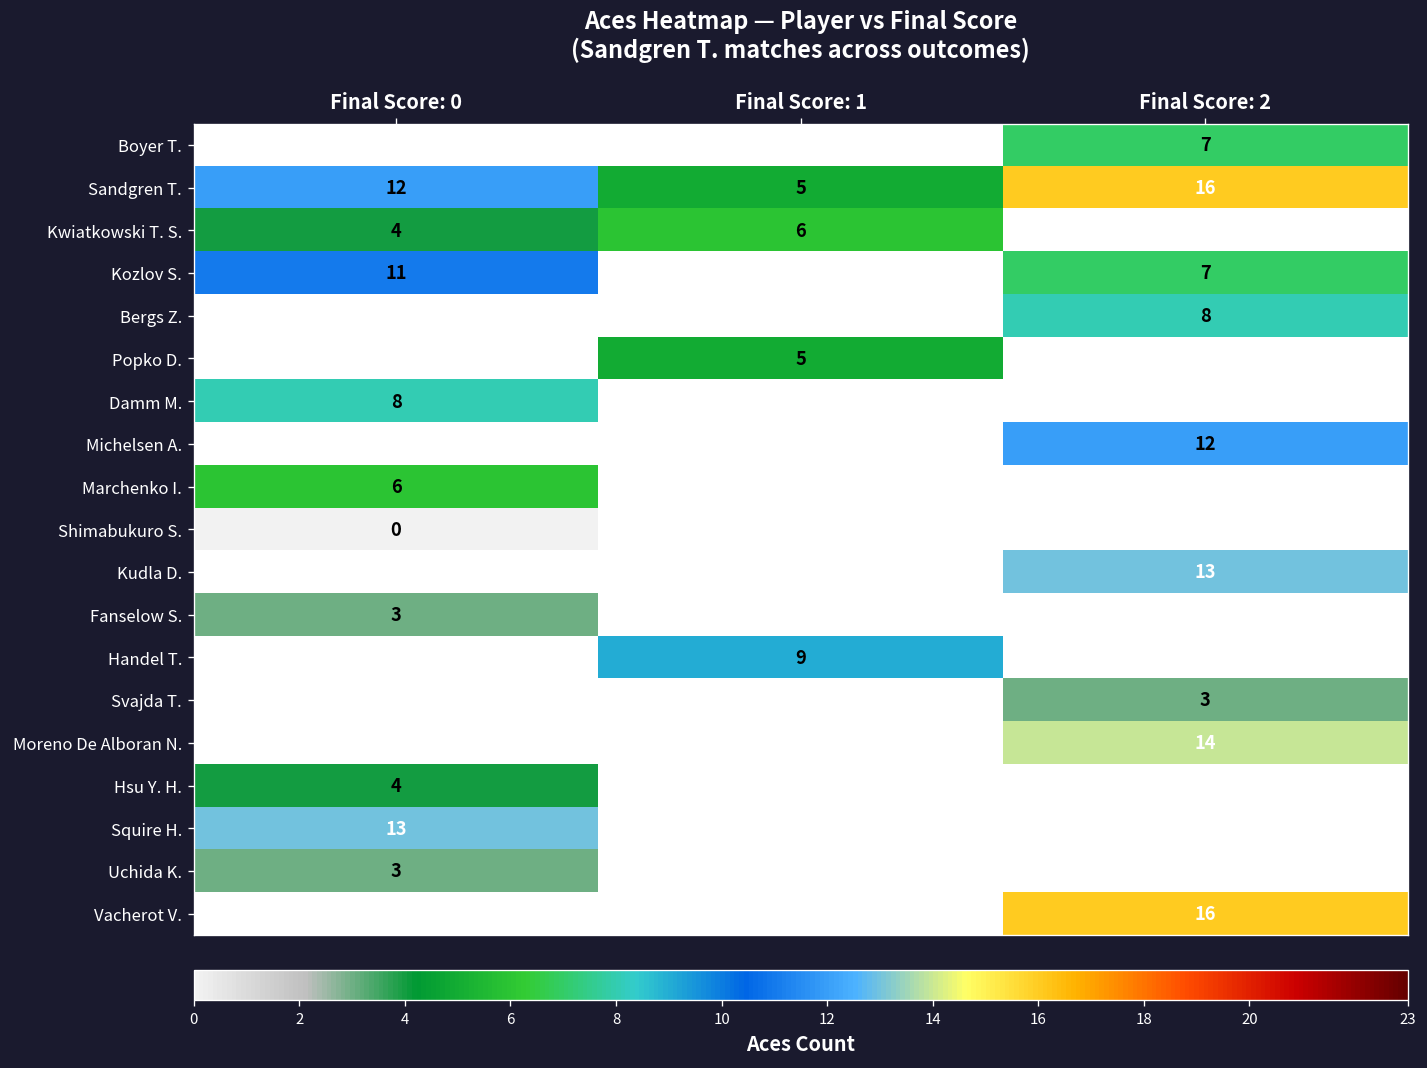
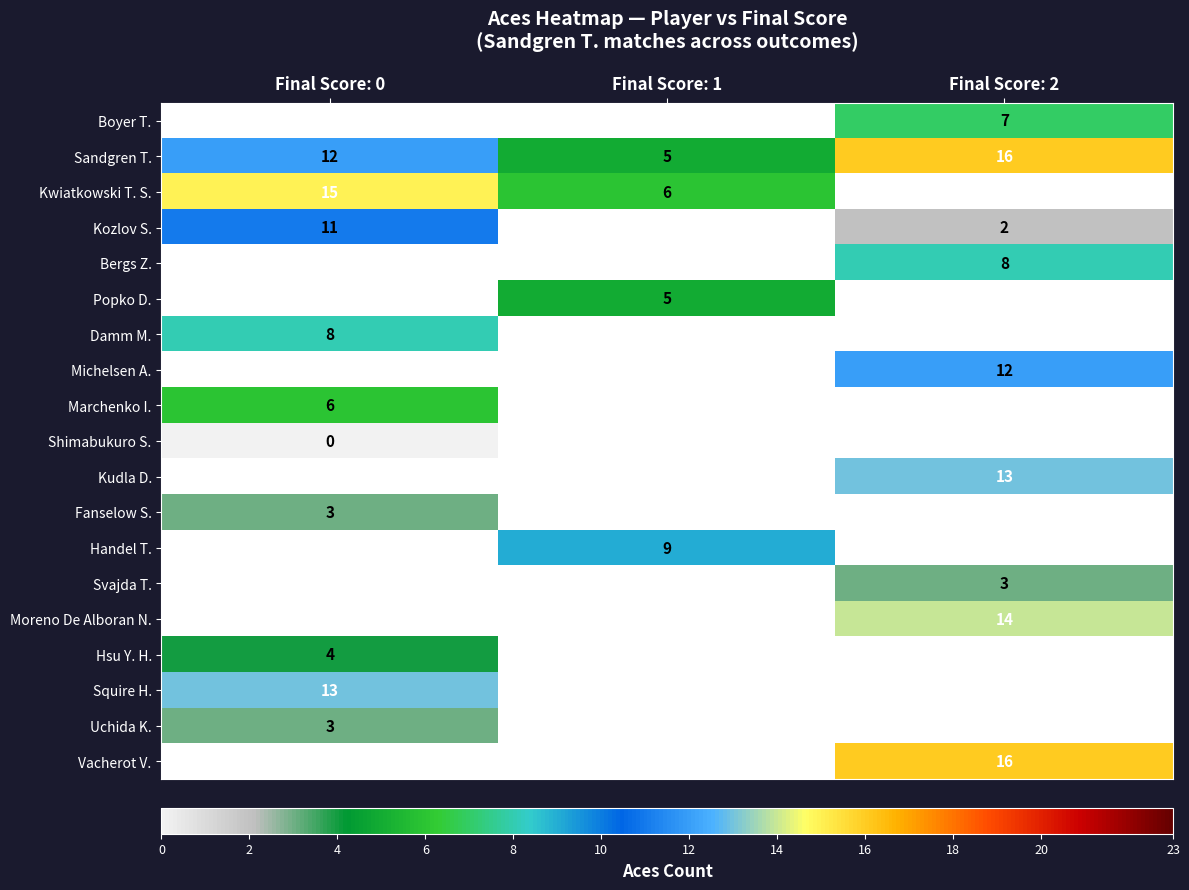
Kwiatkowski T. S., Final Score: 0: 4 -> 15
Kozlov S., Final Score: 2: 7 -> 2
